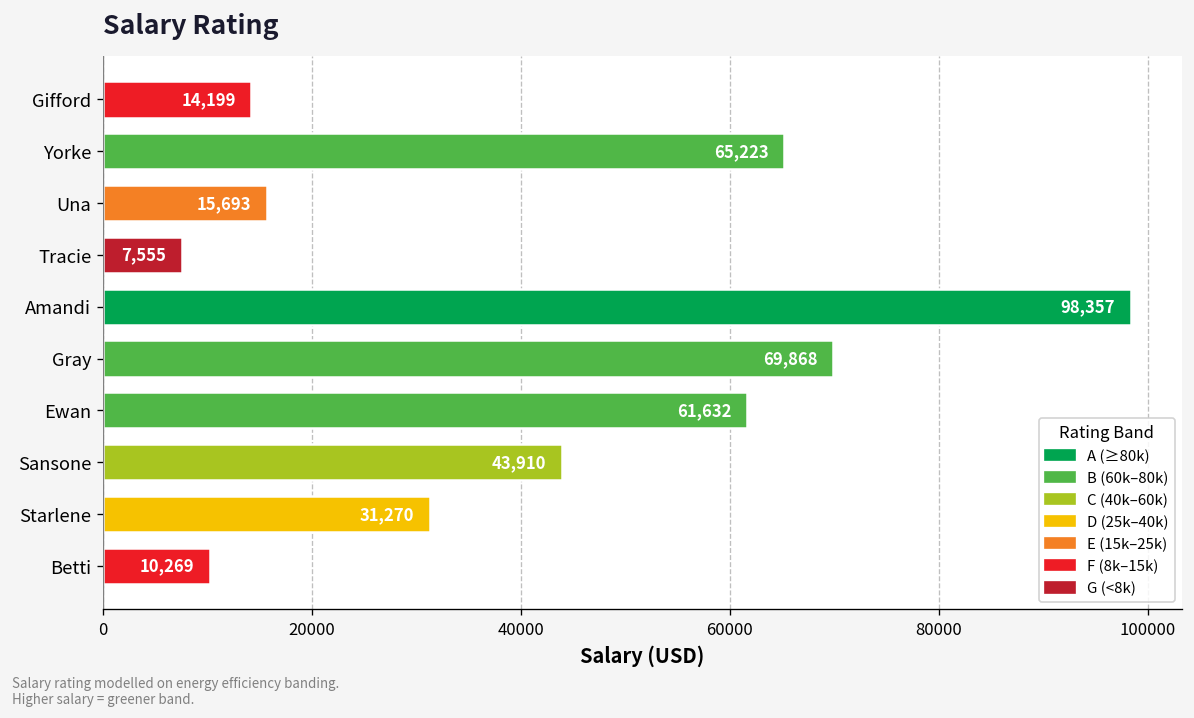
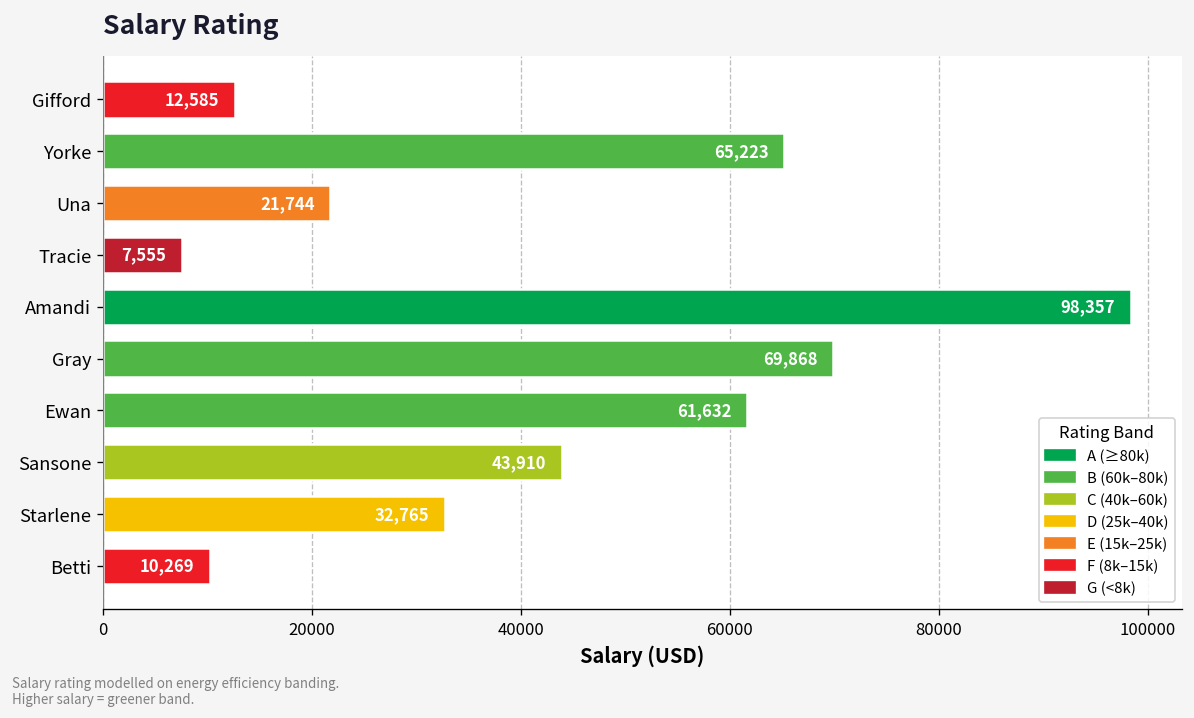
Gifford: 14,199 -> 12,585
Una: 15,693 -> 21,744
Starlene: 31,270 -> 32,765
